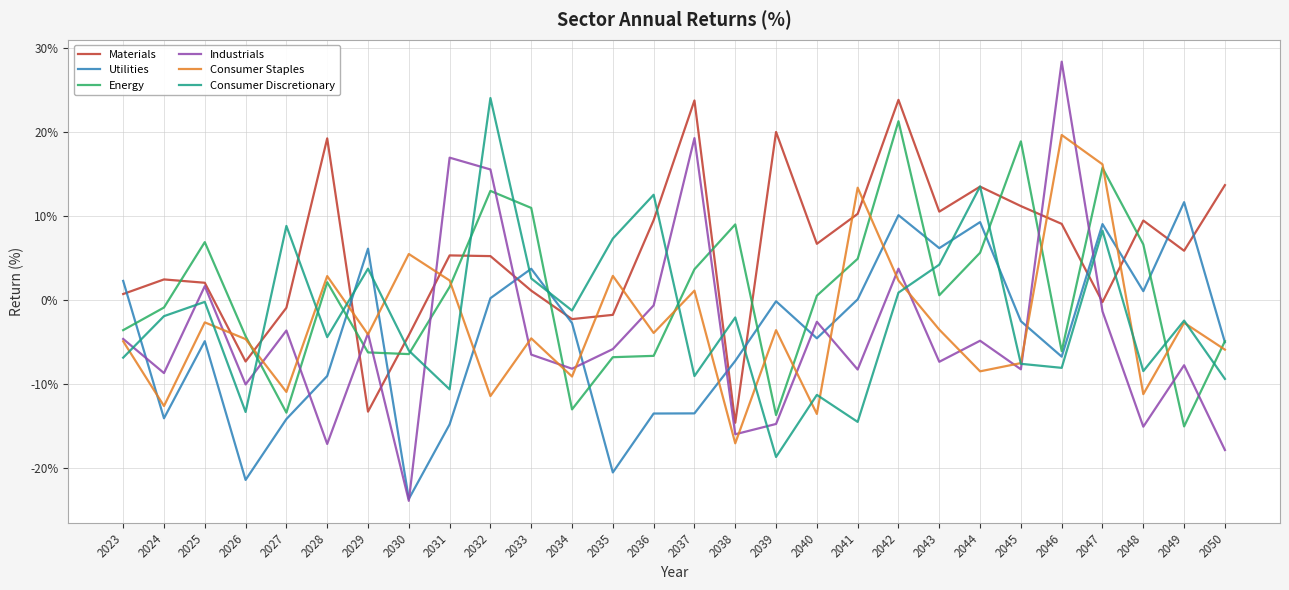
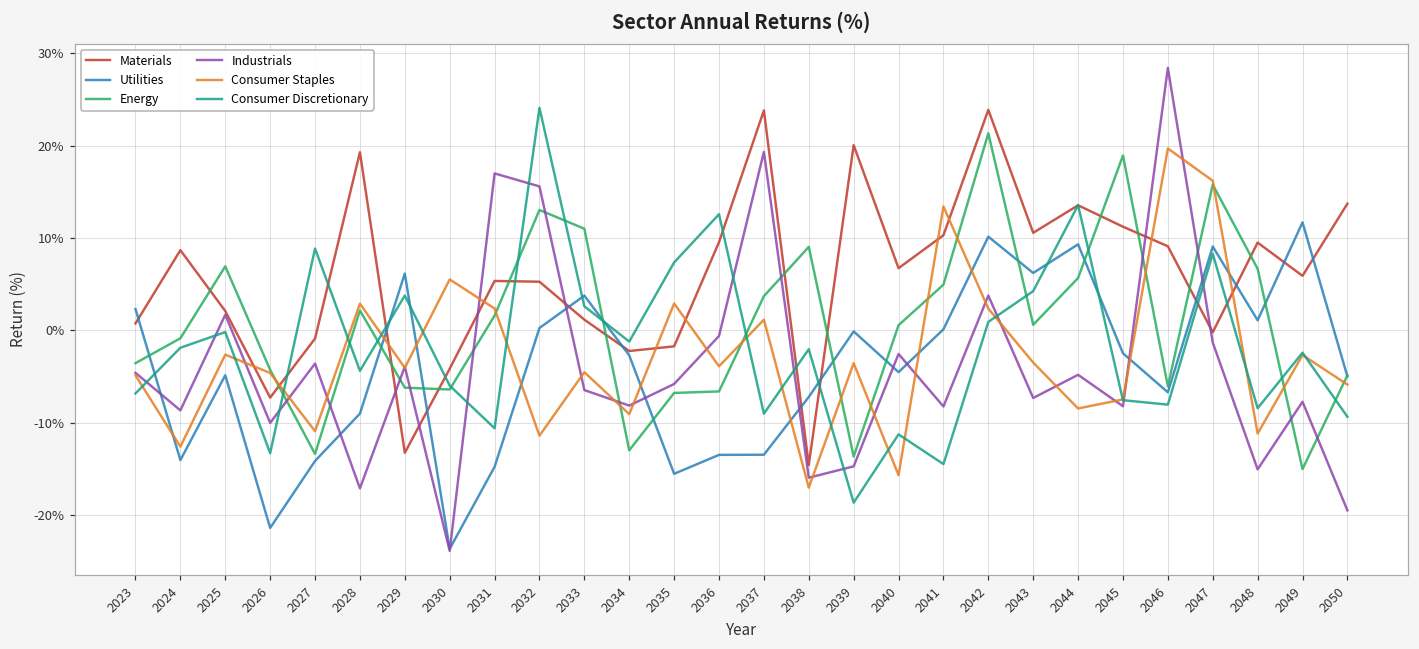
Materials, 2024: 2% -> 9%
Utilities, 2035: -20% -> -16%
Consumer Staples, 2040: -14% -> -16%
Industrials, 2050: -18% -> -19%
